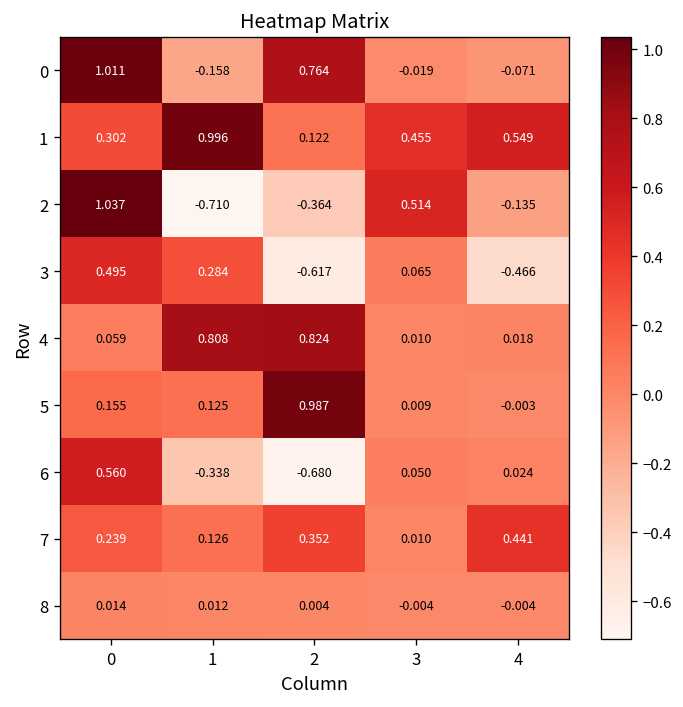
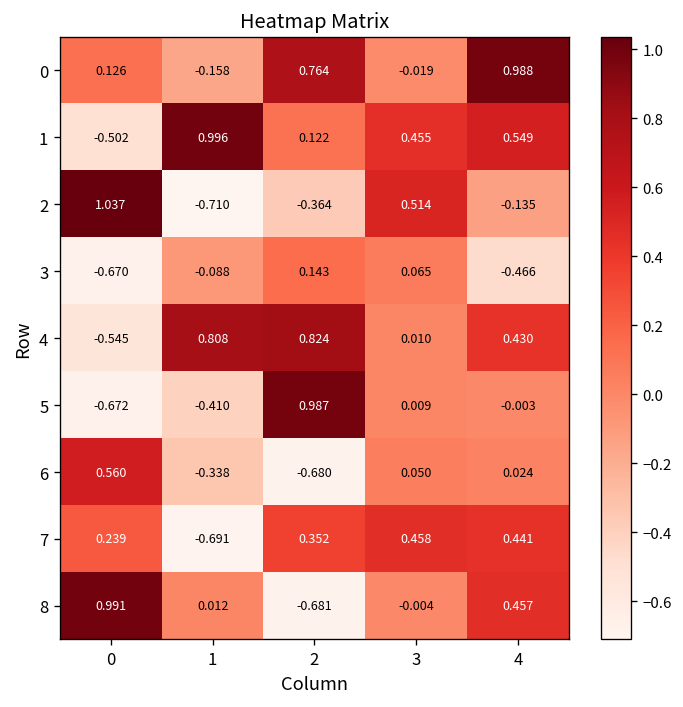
0, 0: 1.011 -> 0.126
0, 4: -0.071 -> 0.988
1, 0: 0.302 -> -0.502
3, 0: 0.495 -> -0.670
3, 1: 0.284 -> -0.088
3, 2: -0.617 -> 0.143
4, 0: 0.059 -> -0.545
4, 4: 0.018 -> 0.430
5, 0: 0.155 -> -0.672
5, 1: 0.125 -> -0.410
7, 1: 0.126 -> -0.691
7, 3: 0.010 -> 0.458
8, 0: 0.014 -> 0.991
8, 2: 0.004 -> -0.681
8, 4: -0.004 -> 0.457
